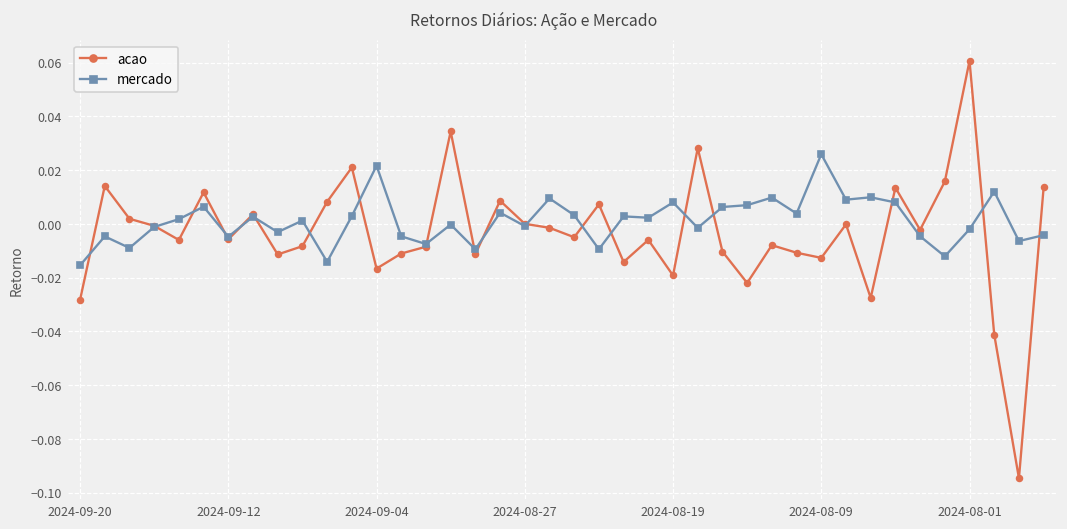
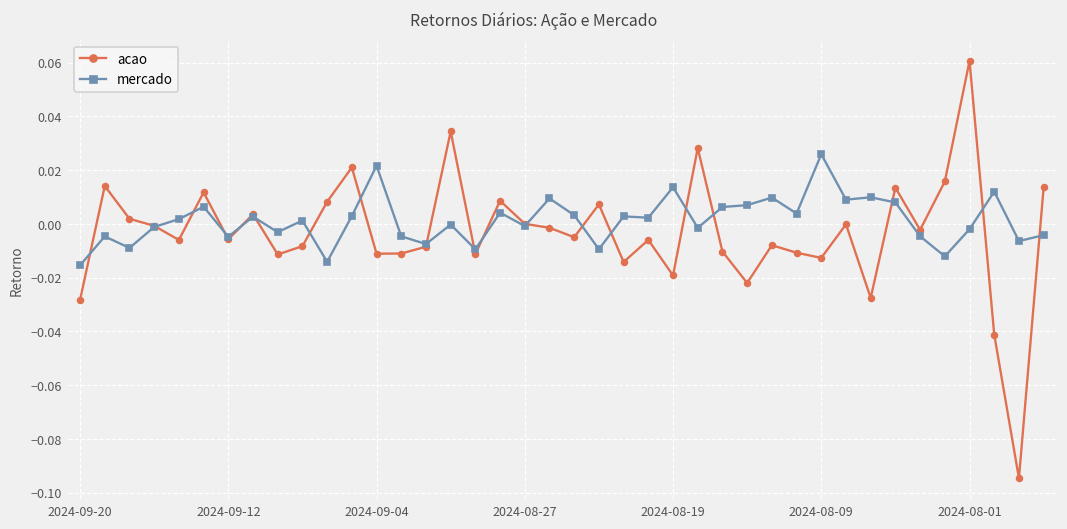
acao, 2024-09-04: -0.017 -> -0.011
mercado, 2024-08-19: 0.008 -> 0.014
